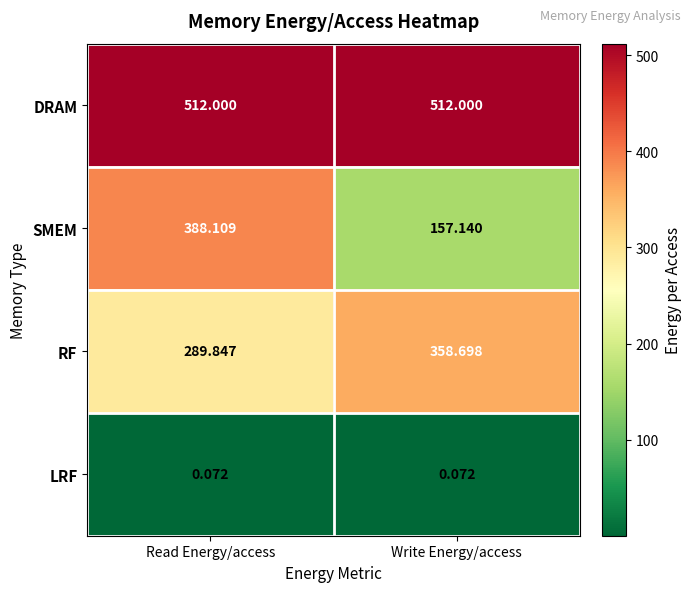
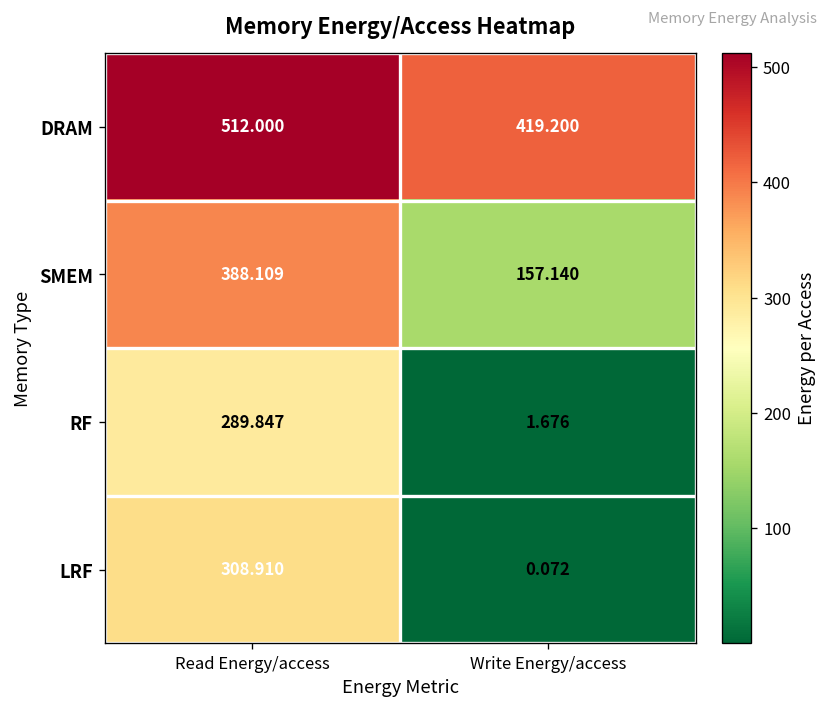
DRAM, Write Energy/access: 512.000 -> 419.200
RF, Write Energy/access: 358.698 -> 1.676
LRF, Read Energy/access: 0.072 -> 308.910
